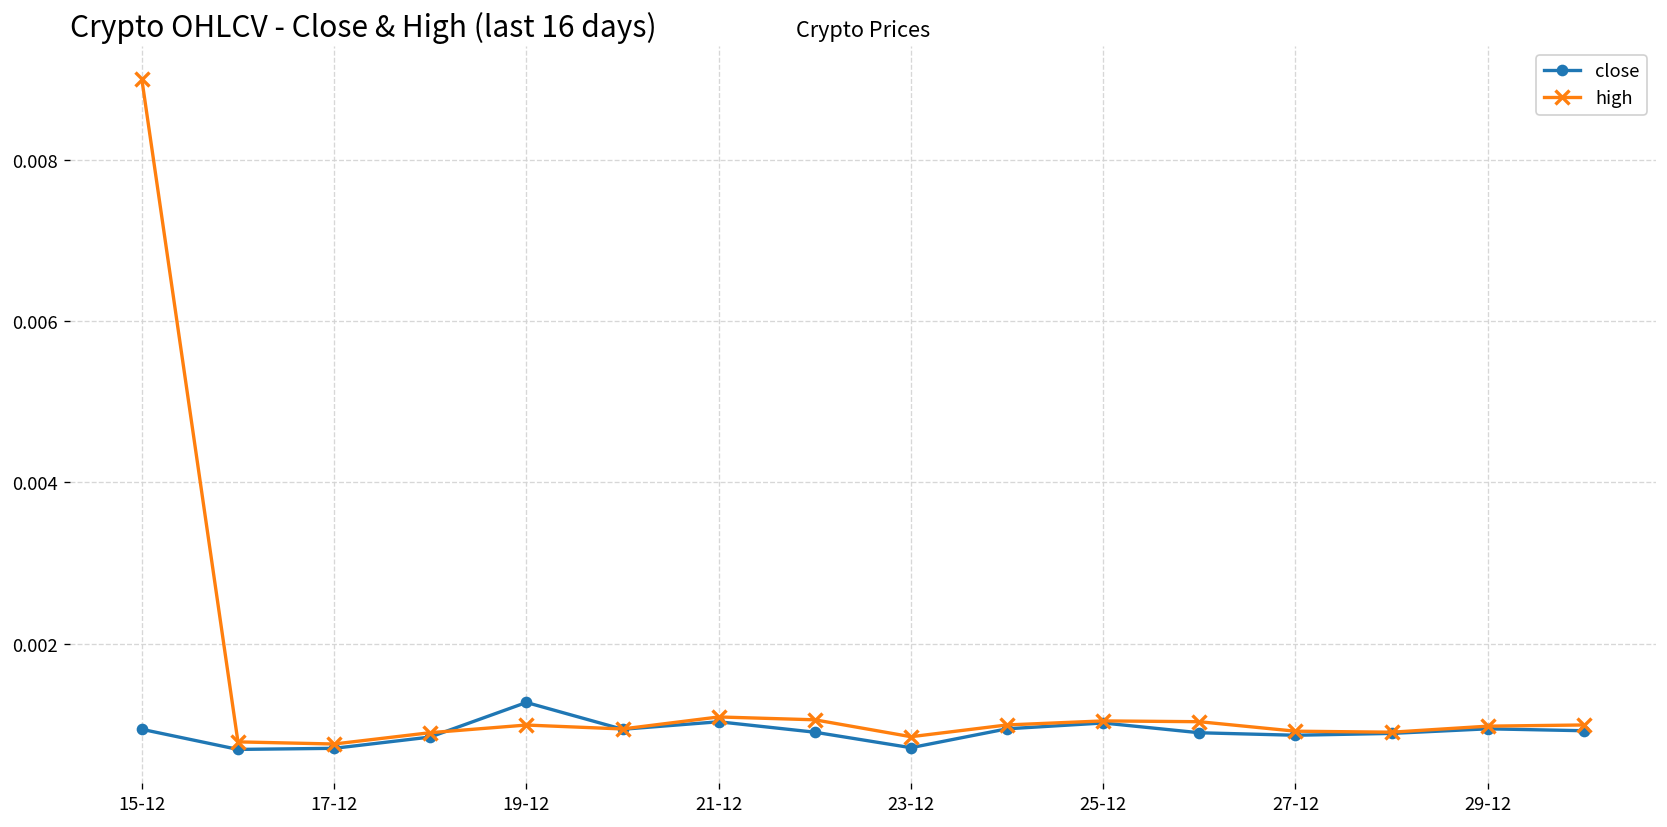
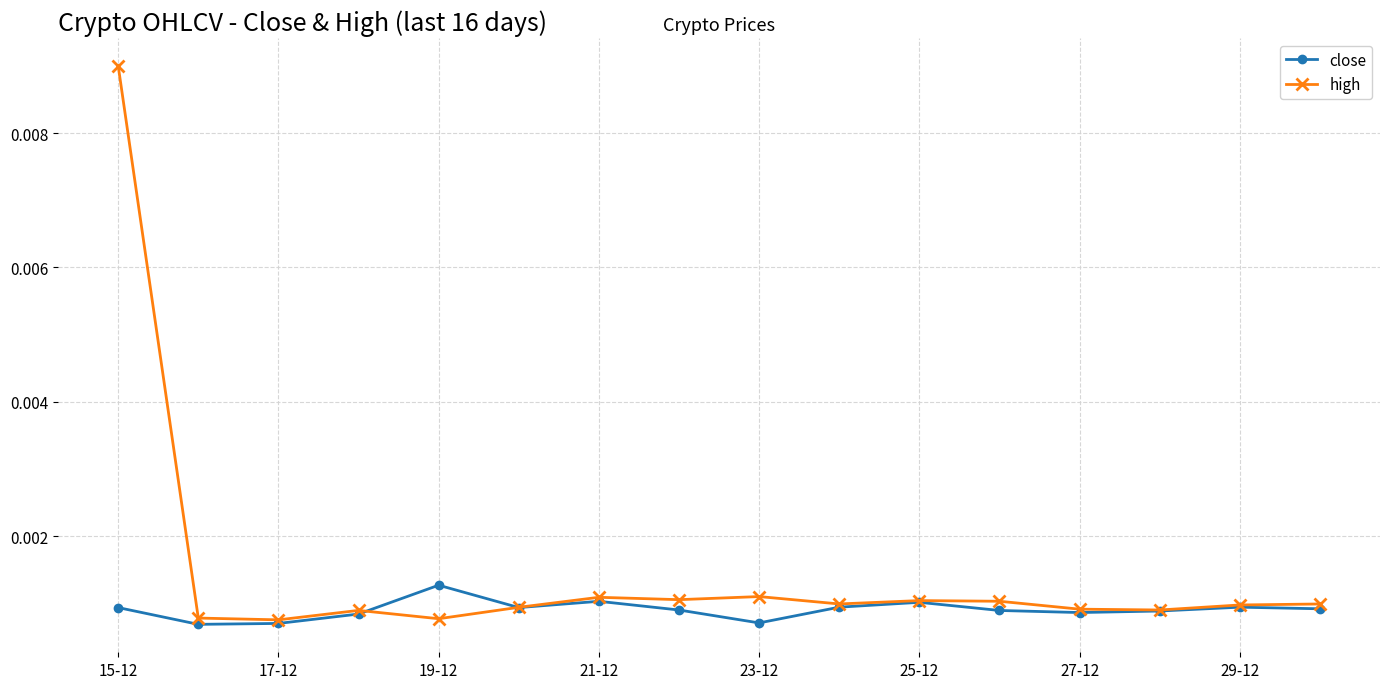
high, 19-12: 0.0010 -> 0.0008
high, 23-12: 0.0008 -> 0.0011
